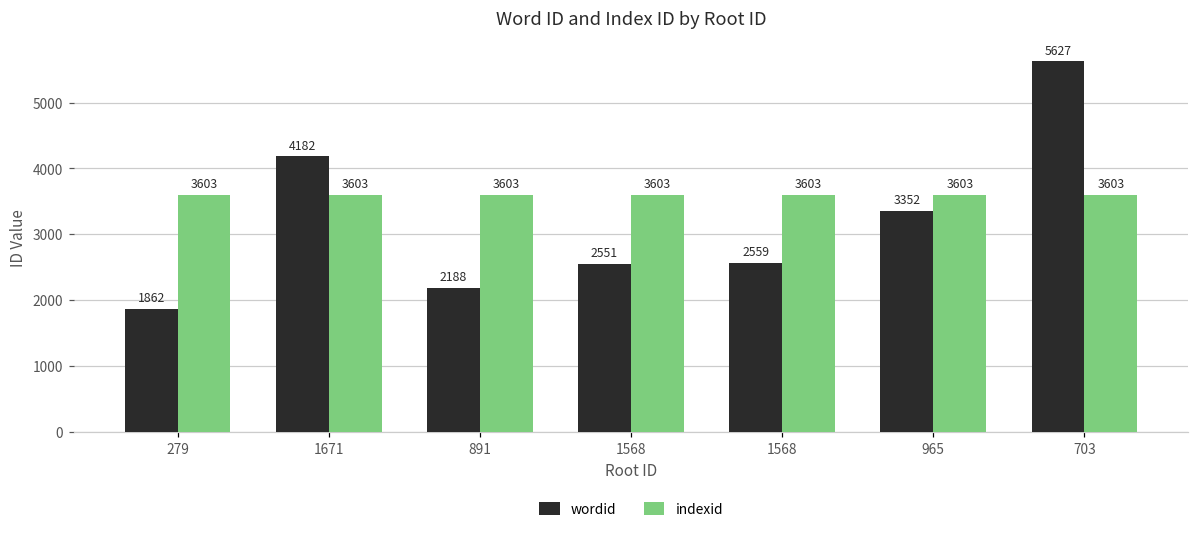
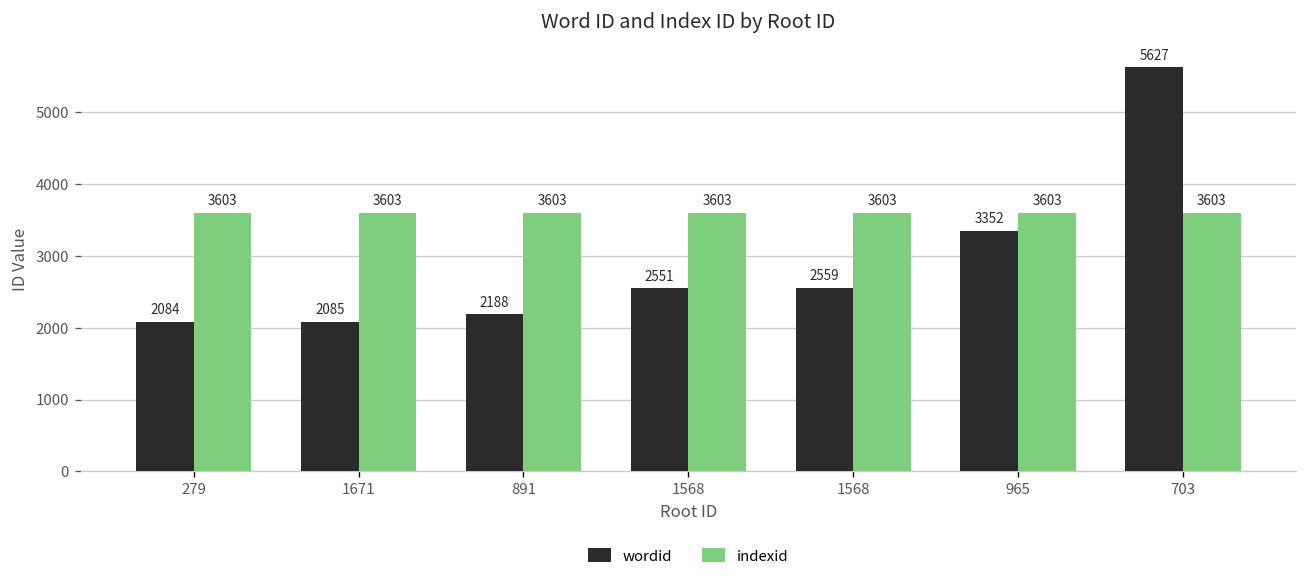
wordid, 279: 1862 -> 2084
wordid, 1671: 4182 -> 2085
